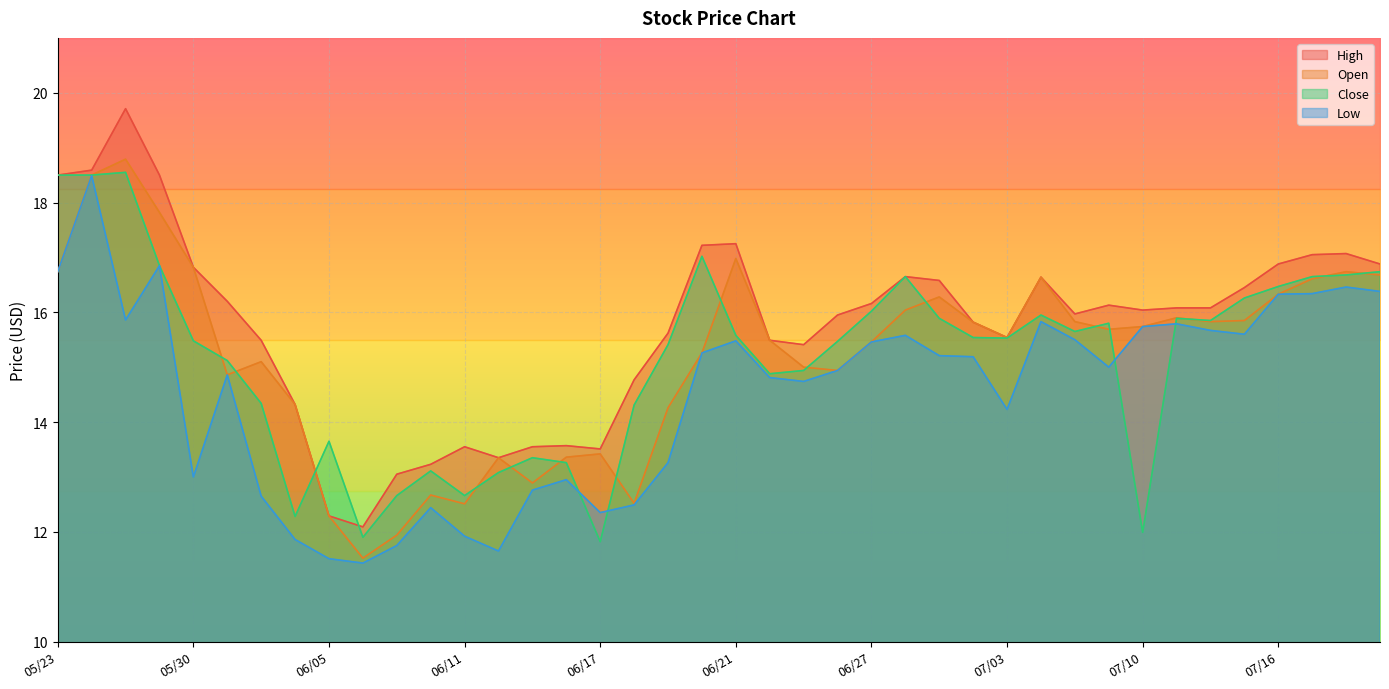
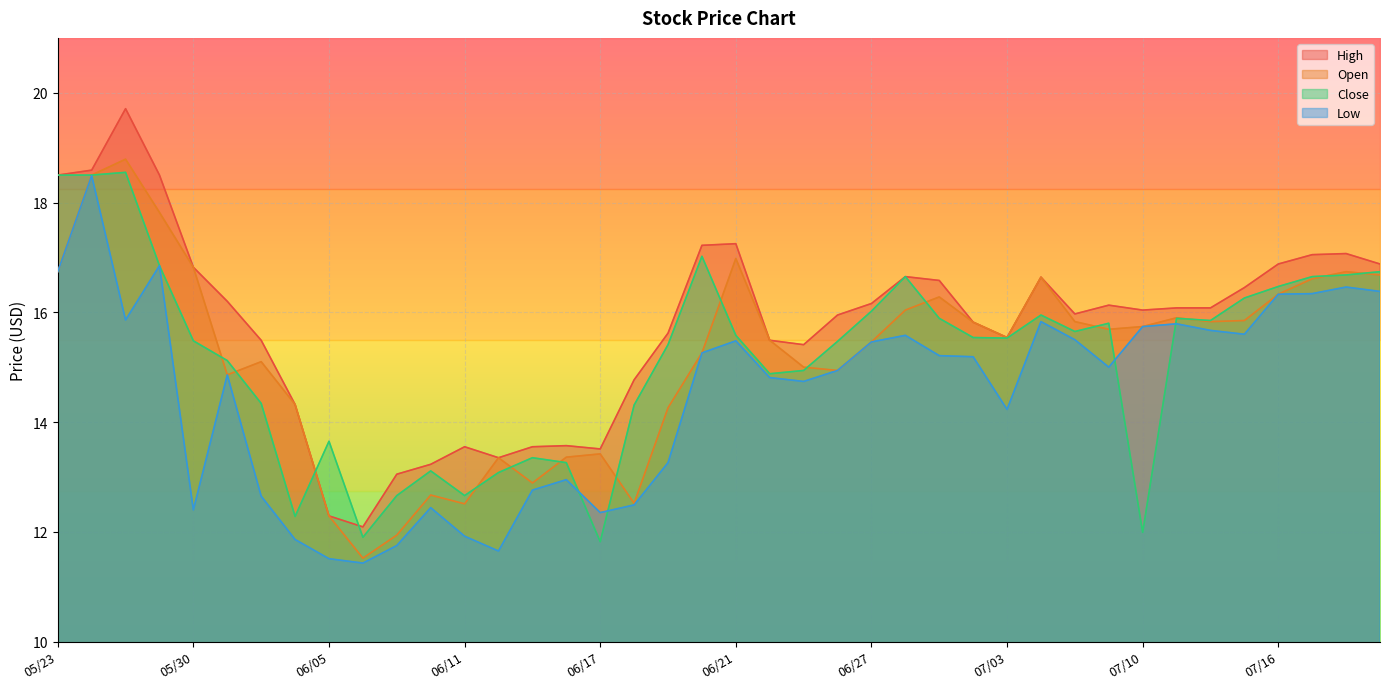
Low, 05/30: 13.0 -> 12.4
